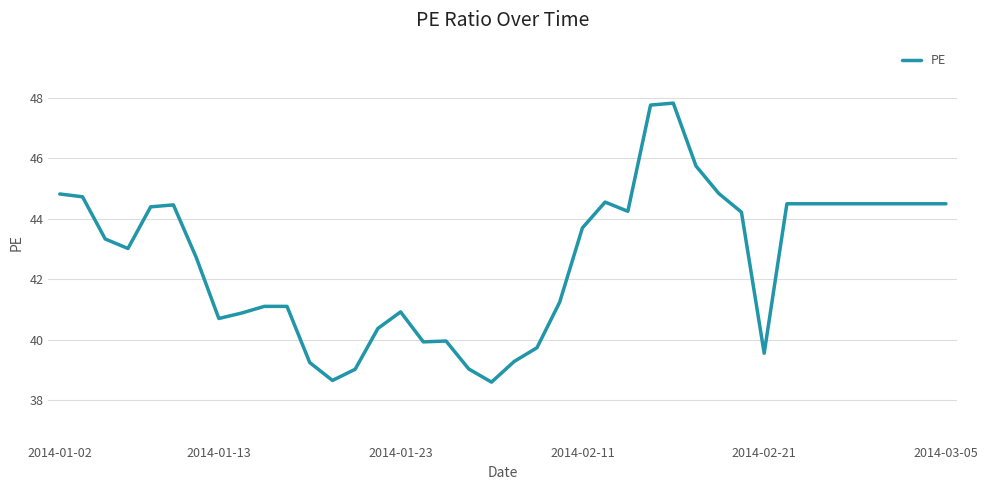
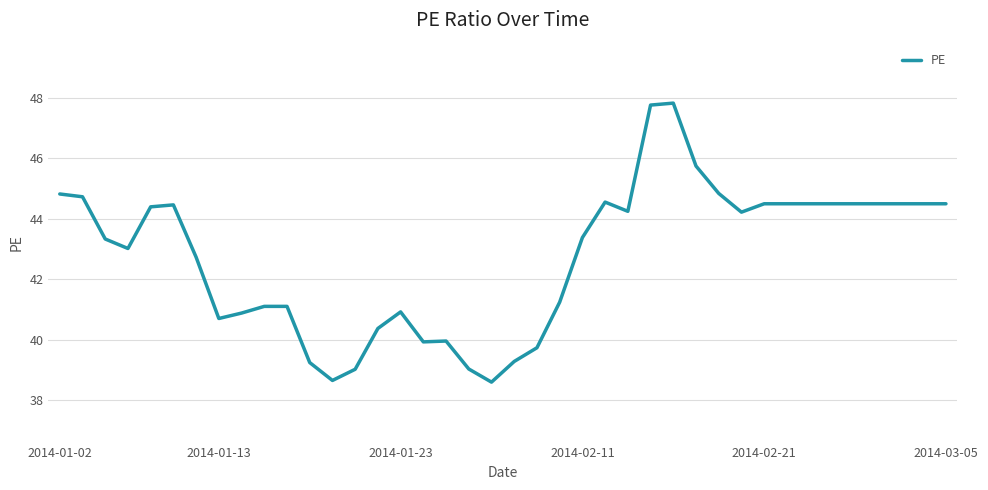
2014-02-11: 43.7 -> 43.4
2014-02-21: 39.6 -> 44.5
